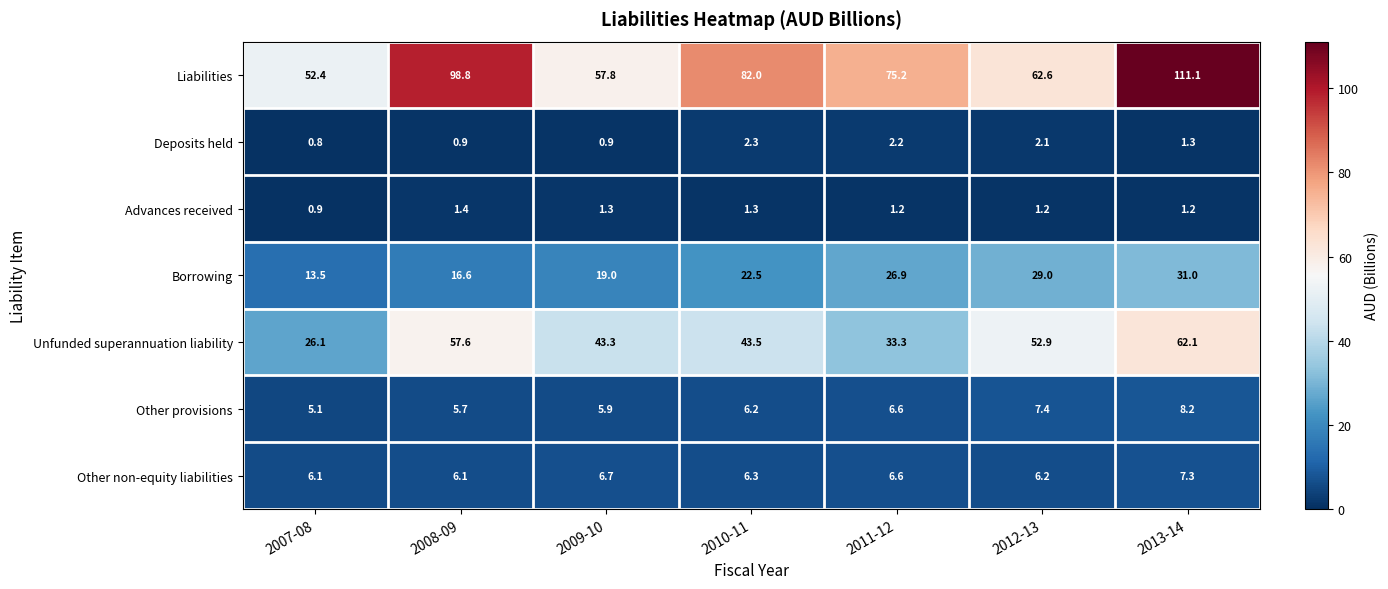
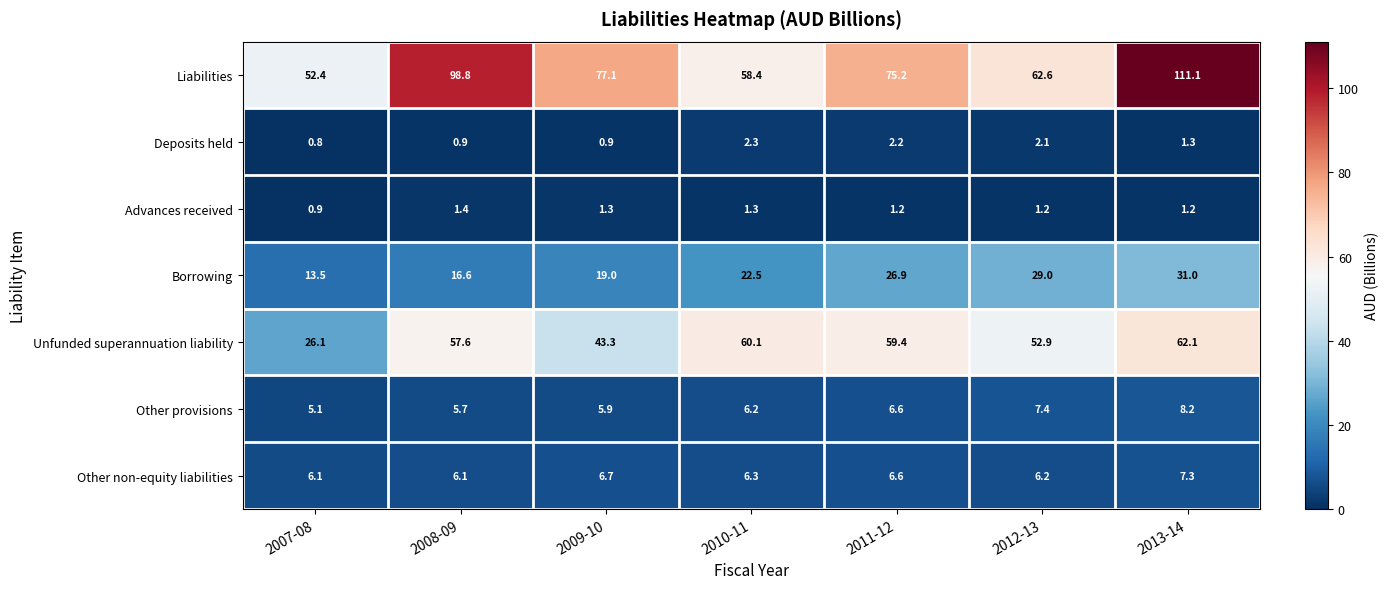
Liabilities, 2009-10: 57.8 -> 77.1
Liabilities, 2010-11: 82.0 -> 58.4
Unfunded superannuation liability, 2010-11: 43.5 -> 60.1
Unfunded superannuation liability, 2011-12: 33.3 -> 59.4
